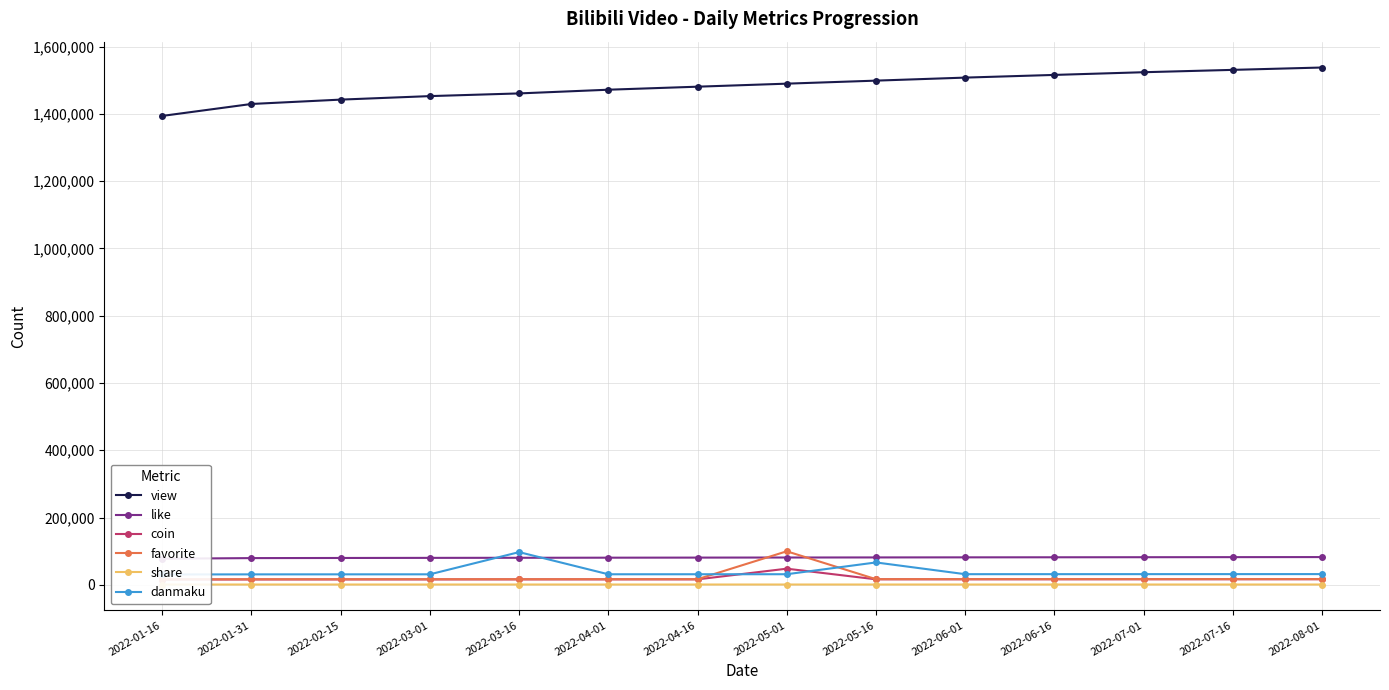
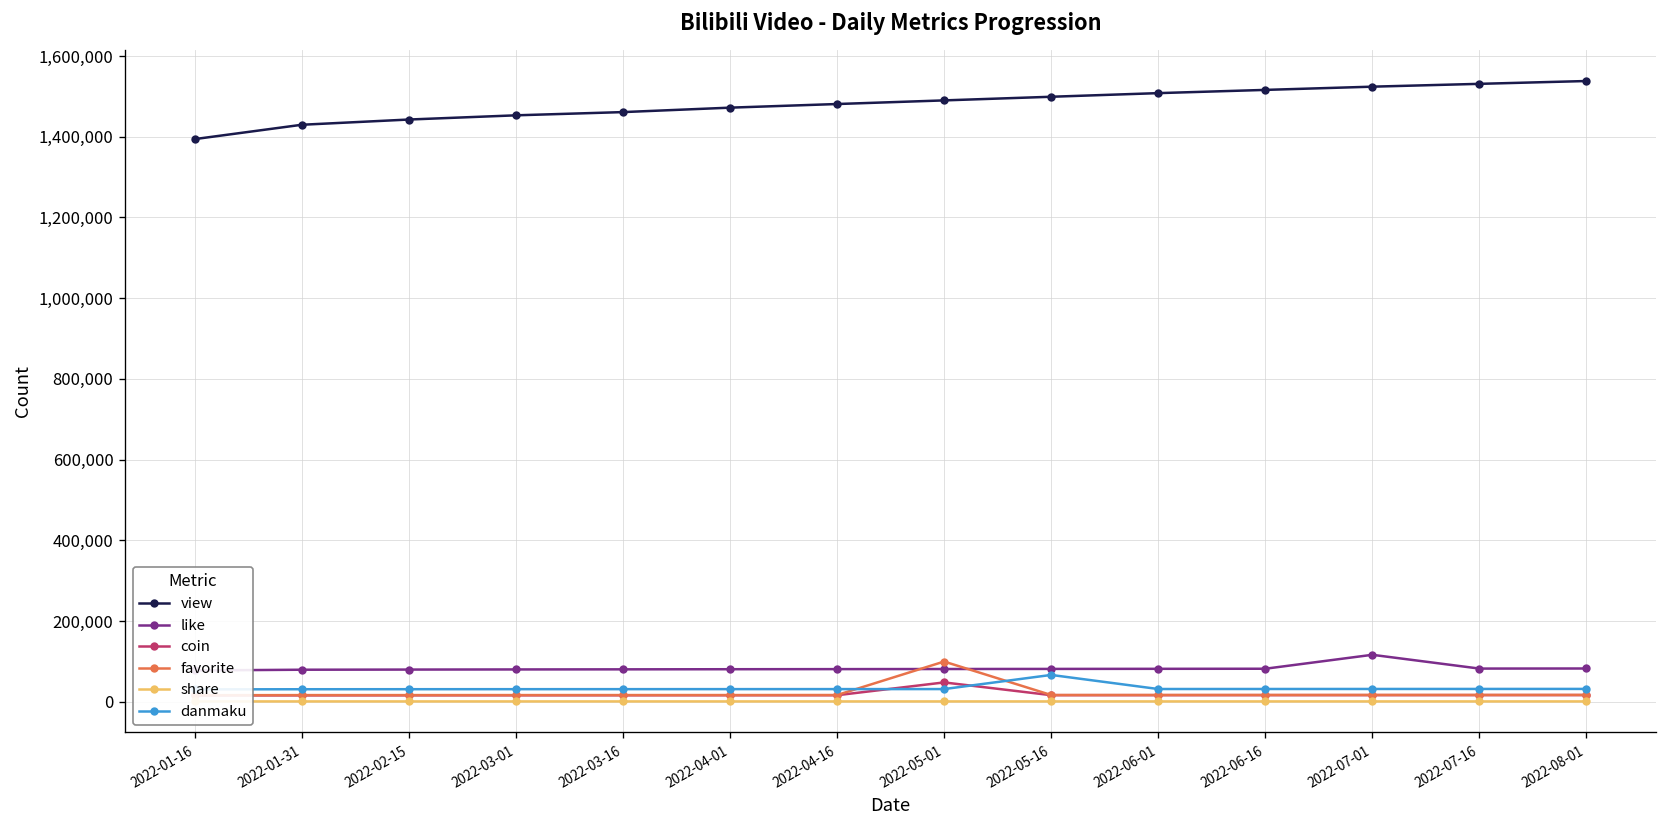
danmaku, 2022-03-16: 100,000 -> 30,000
like, 2022-07-01: 80,000 -> 120,000
